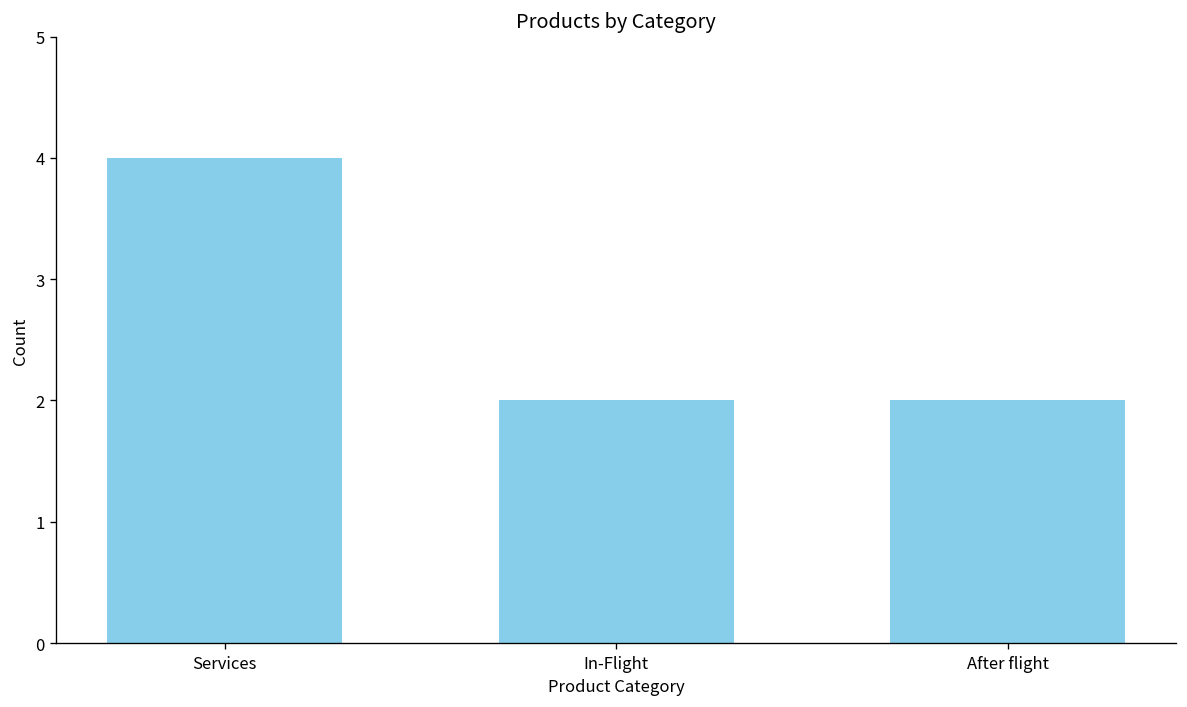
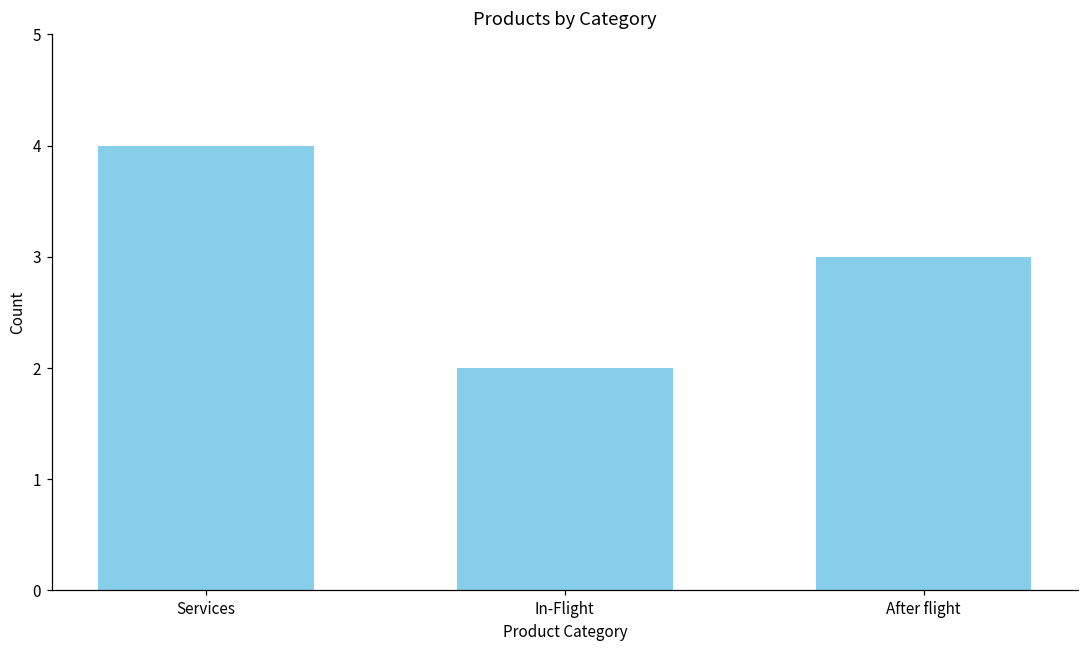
After flight: 2 -> 3
